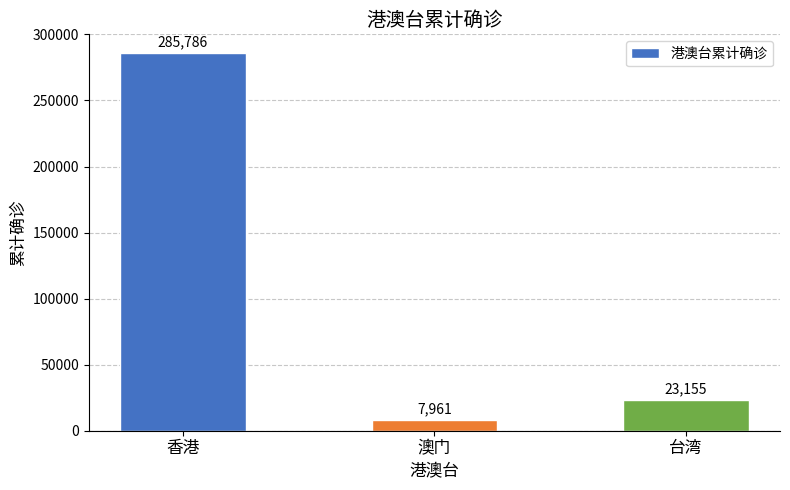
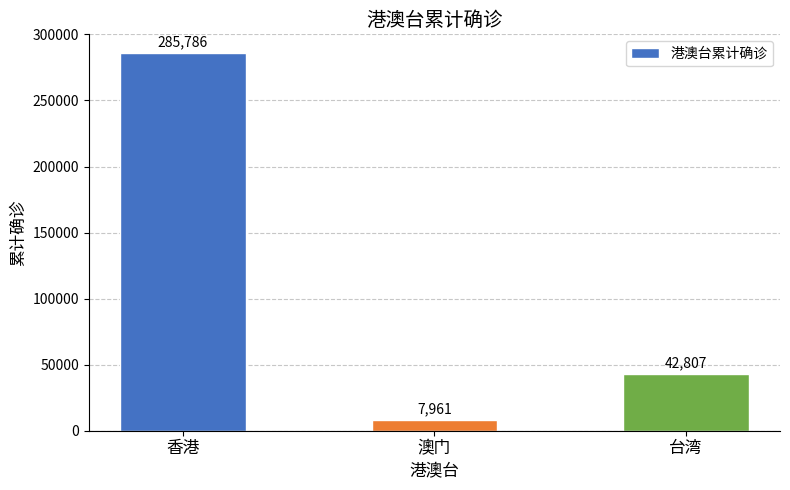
台湾: 23,155 -> 42,807
